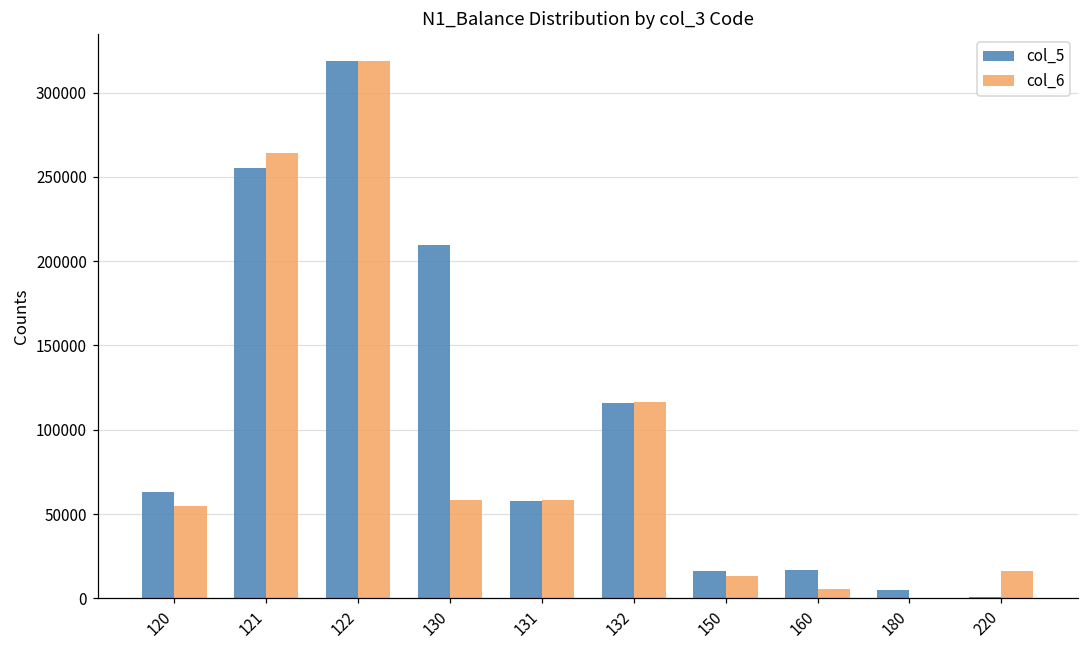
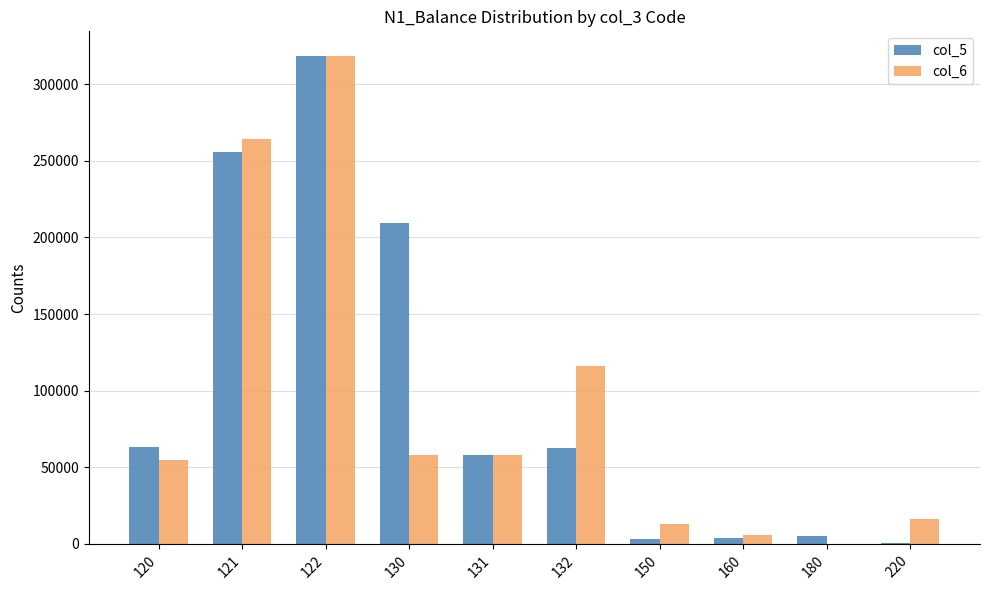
col_5, 132: 116000 -> 63000
col_5, 150: 16000 -> 3000
col_5, 160: 17000 -> 4000
